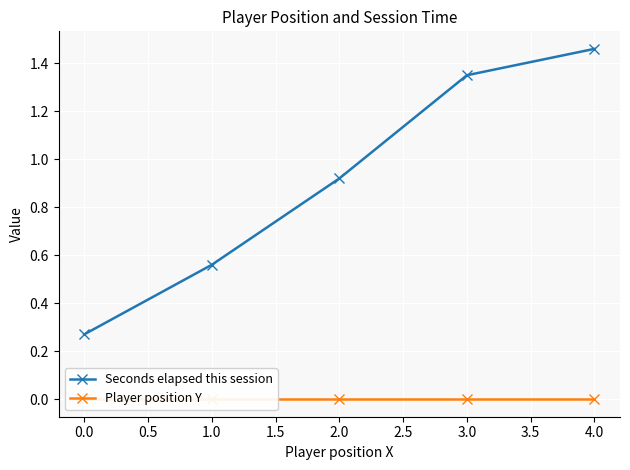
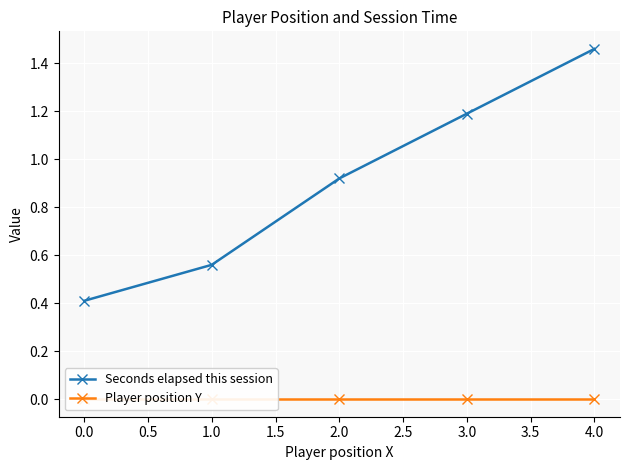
Seconds elapsed this session, 0.0: 0.27 -> 0.41
Seconds elapsed this session, 3.0: 1.35 -> 1.19
